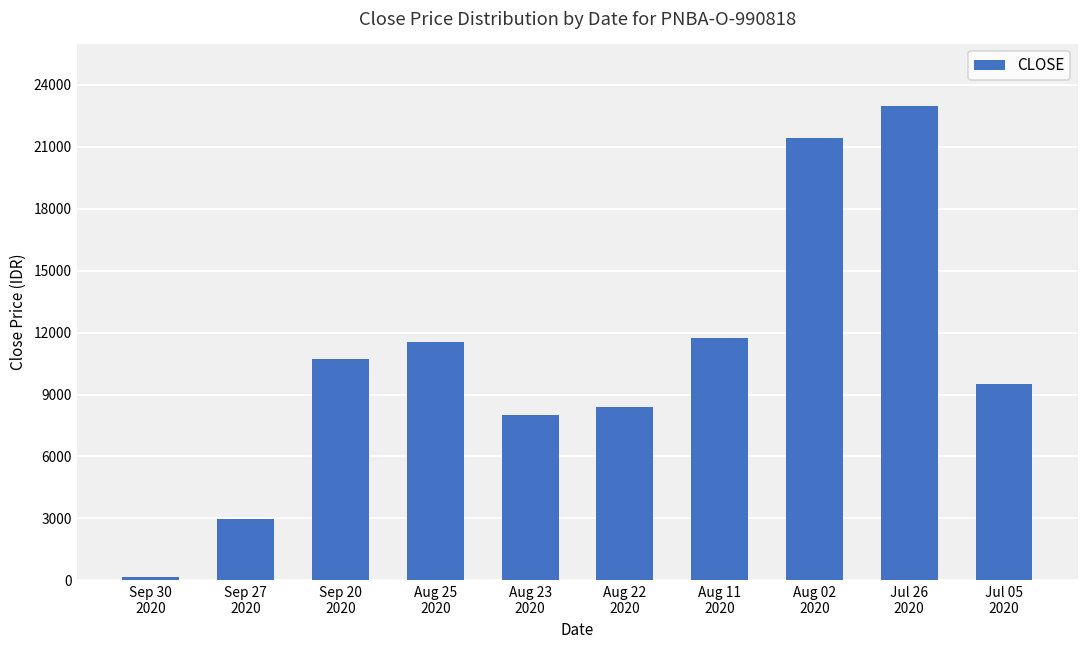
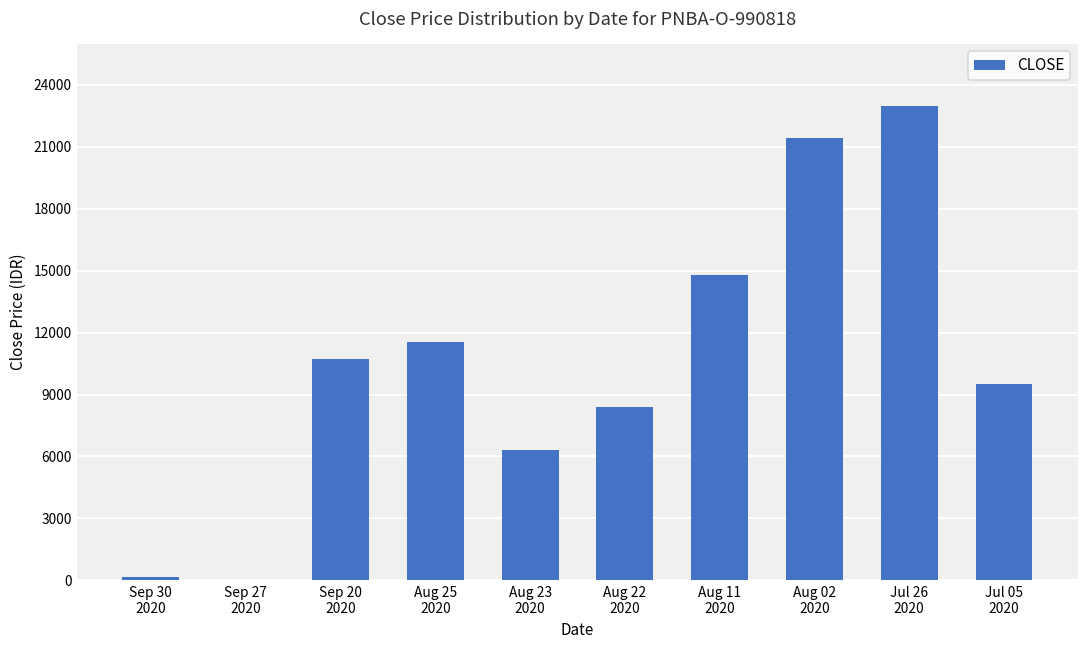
Sep 27 2020: 3000 -> 0
Aug 23 2020: 8000 -> 6300
Aug 11 2020: 11700 -> 14800
